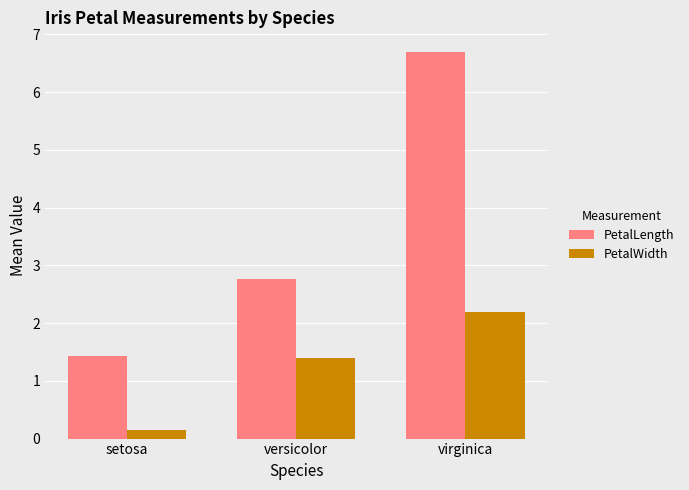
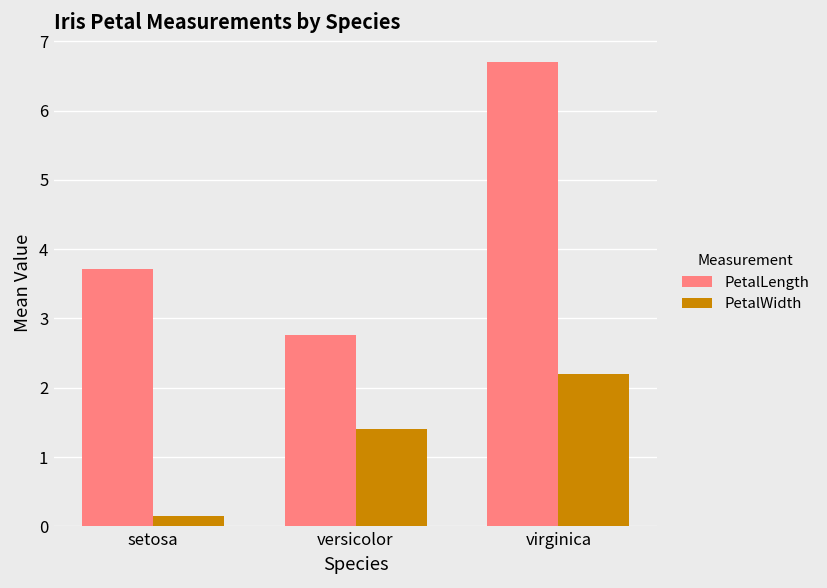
PetalLength, setosa: 1.4 -> 3.7
